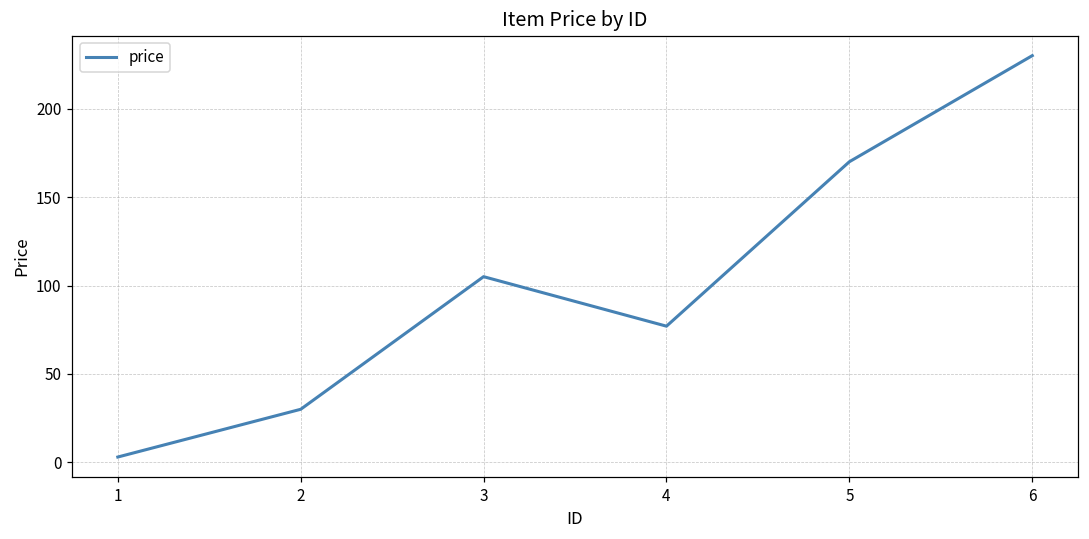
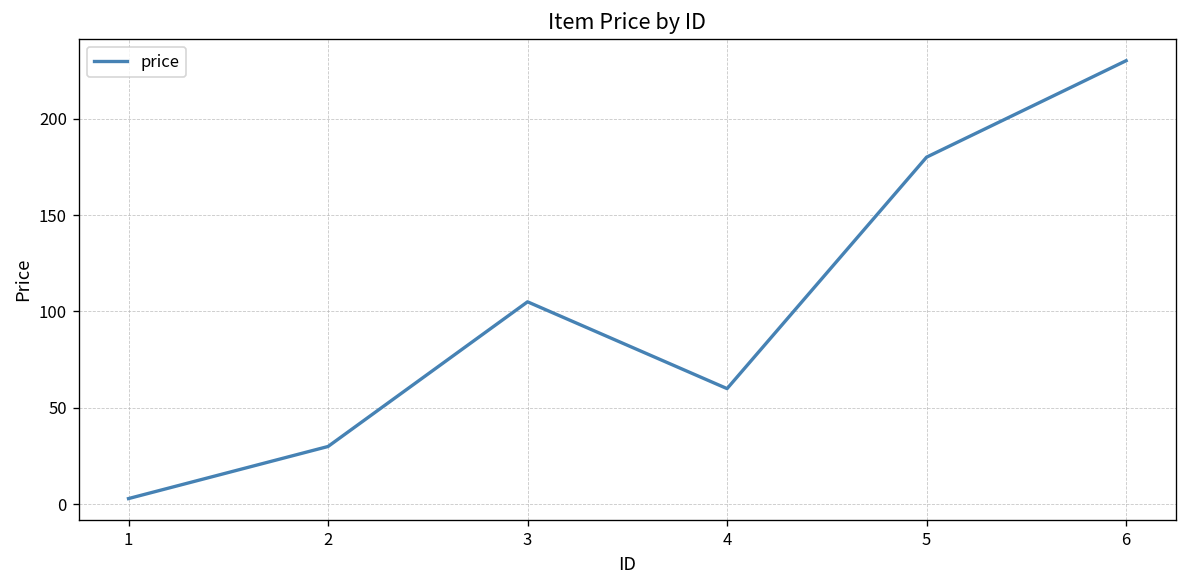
4: 77 -> 60
5: 170 -> 180
